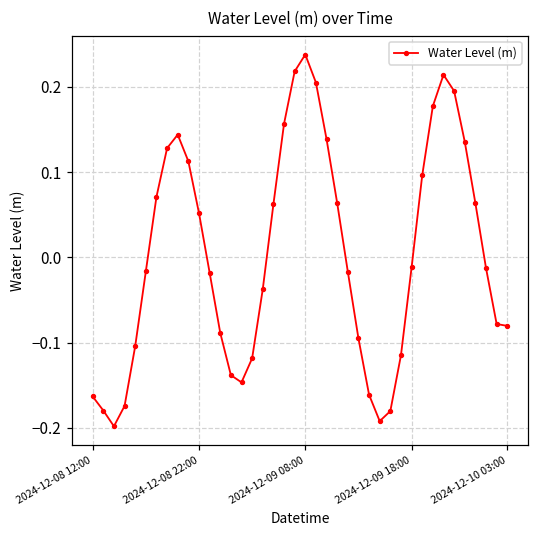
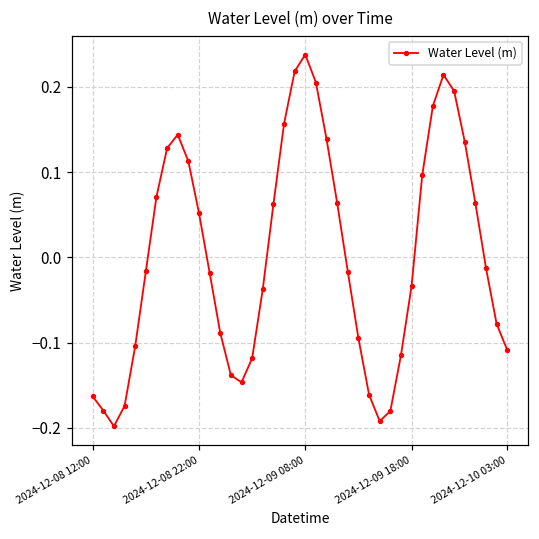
2024-12-09 18:00: -0.01 -> -0.03
2024-12-10 03:00: -0.08 -> -0.11
